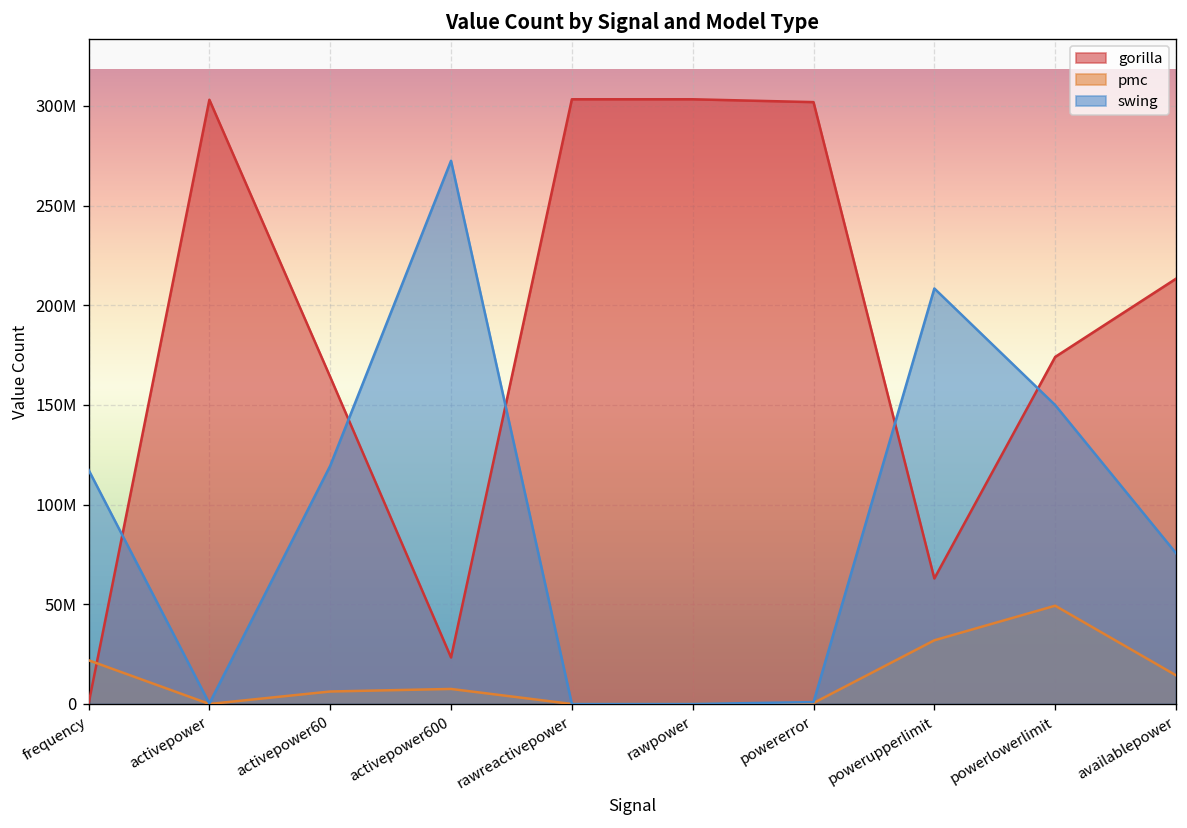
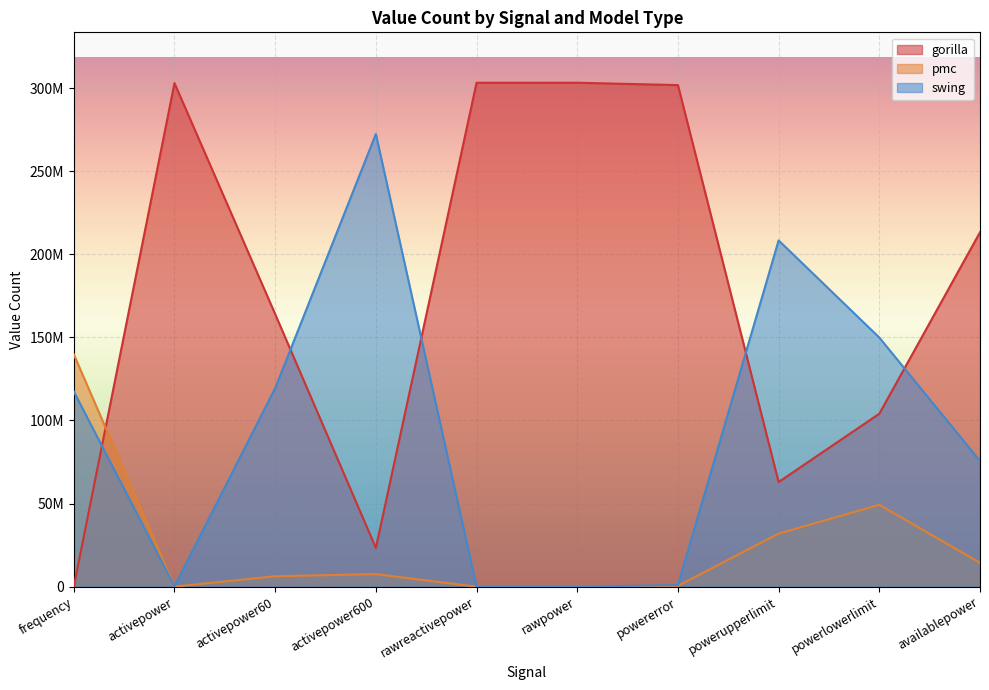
pmc, frequency: 22000000 -> 140000000
gorilla, powerlowerlimit: 174000000 -> 104000000
